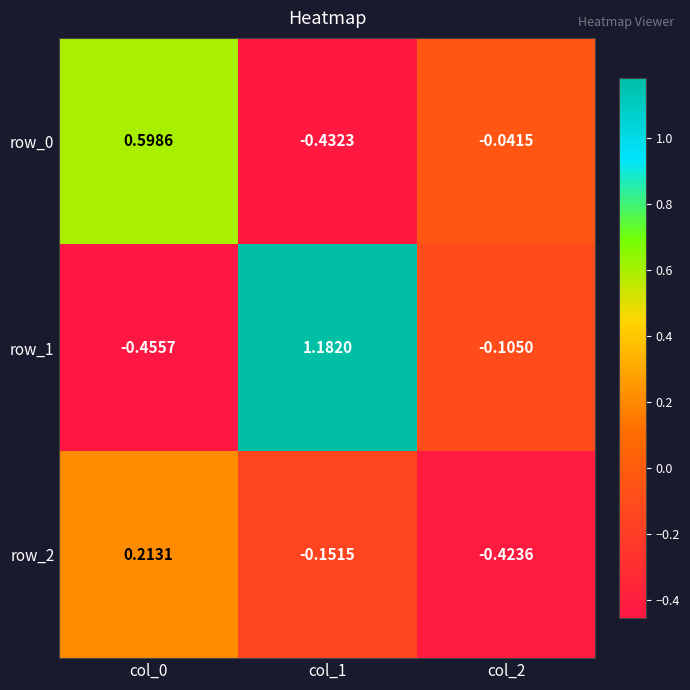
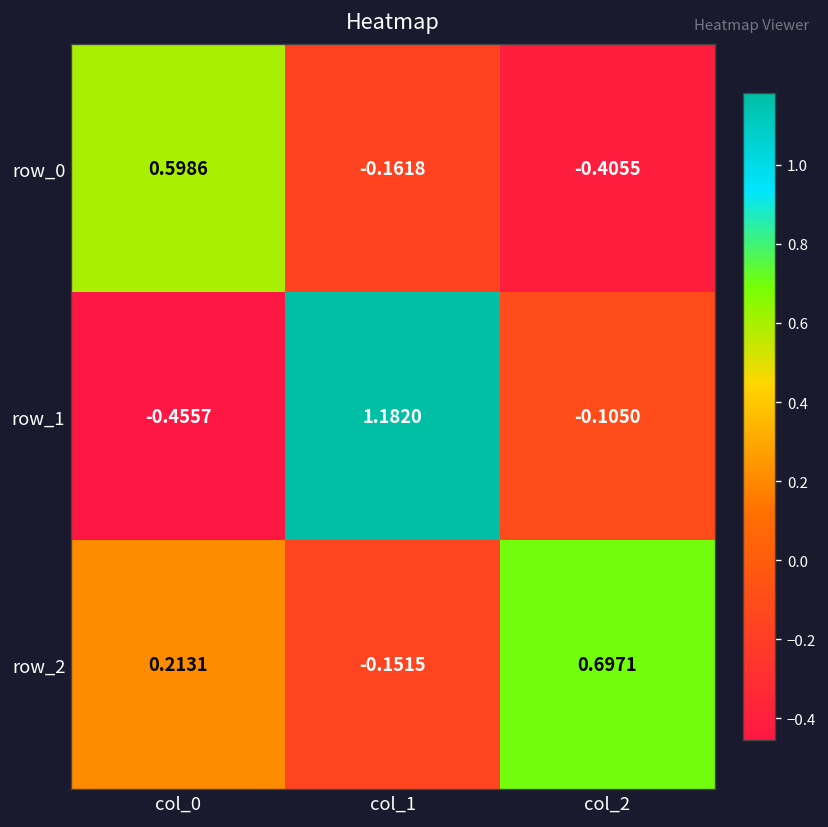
row_0, col_1: -0.4323 -> -0.1618
row_0, col_2: -0.0415 -> -0.4055
row_2, col_2: -0.4236 -> 0.6971
